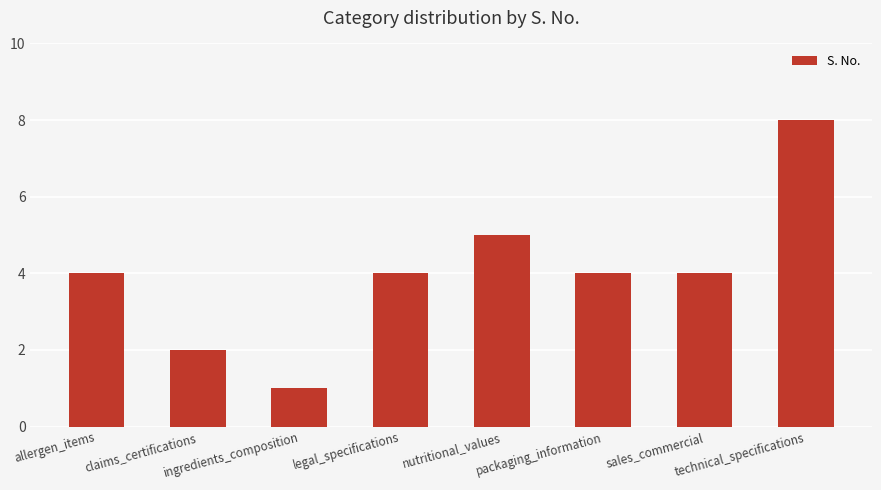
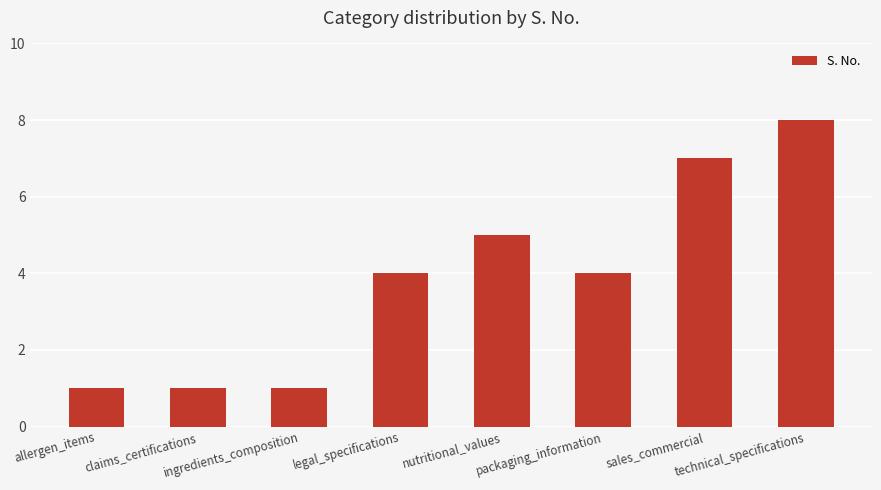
allergen_items: 4 -> 1
claims_certifications: 2 -> 1
sales_commercial: 4 -> 7
